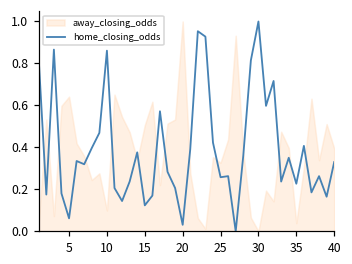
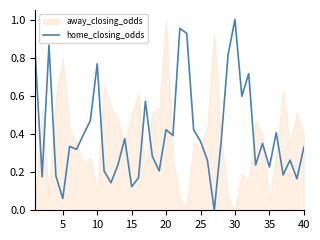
away_closing_odds, 5: 0.64 -> 0.80
home_closing_odds, 10: 0.86 -> 0.77
home_closing_odds, 20: 0.03 -> 0.42
home_closing_odds, 25: 0.26 -> 0.36
